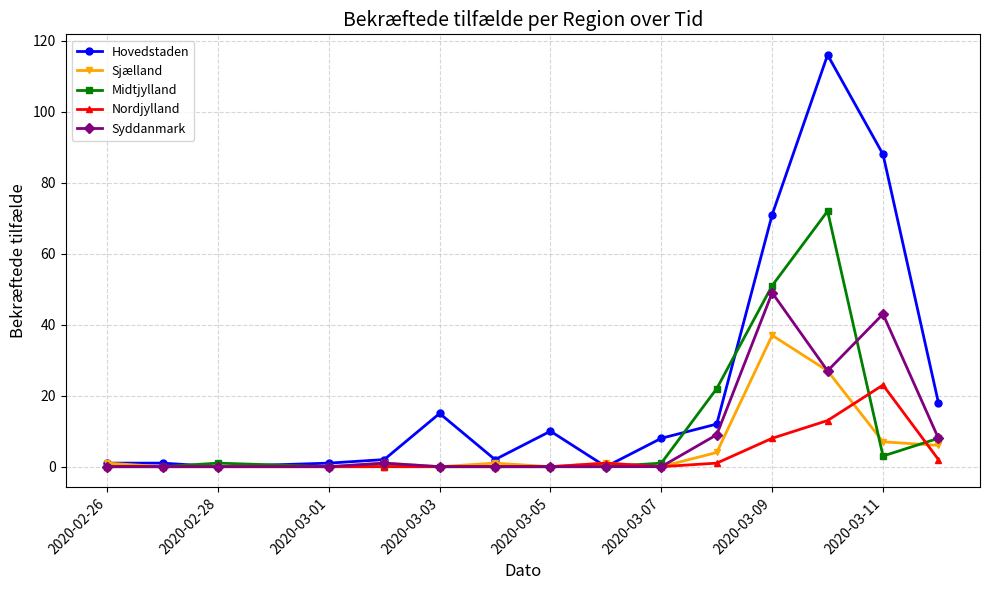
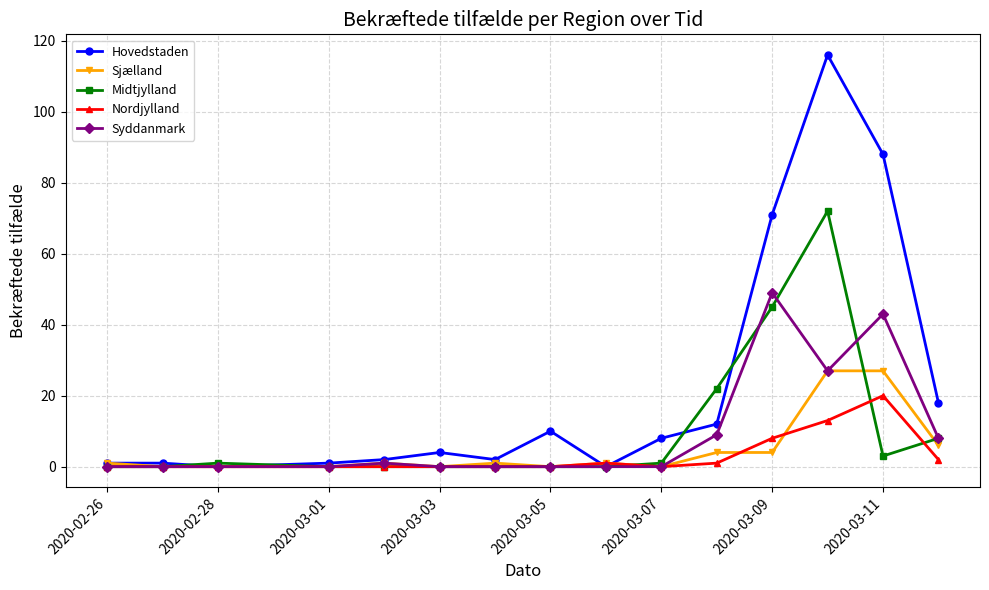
Hovedstaden, 2020-03-03: 15 -> 4
Sjælland, 2020-03-09: 37 -> 4
Midtjylland, 2020-03-09: 51 -> 45
Sjælland, 2020-03-11: 7 -> 27
Nordjylland, 2020-03-11: 23 -> 20
